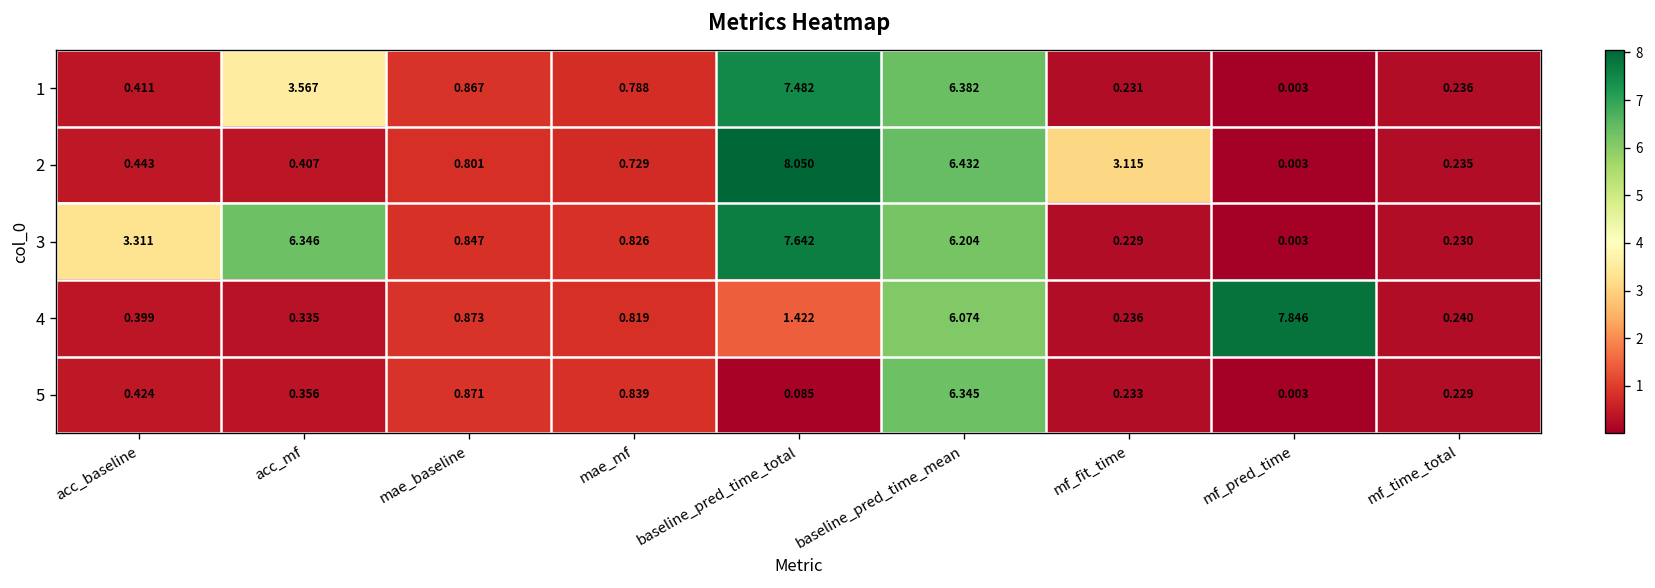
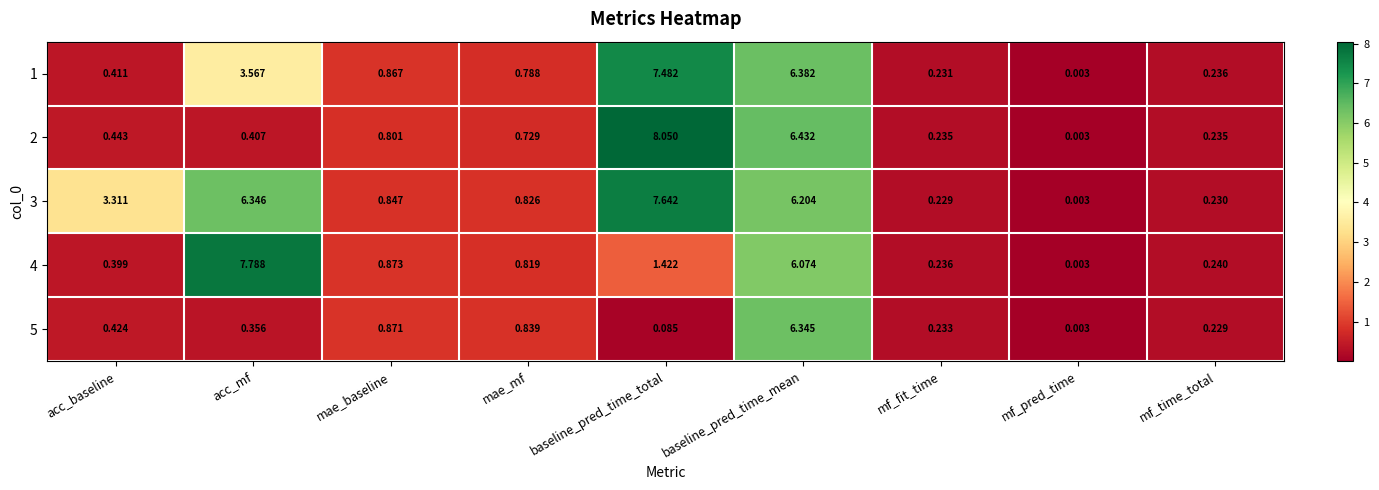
2, mf_fit_time: 3.115 -> 0.235
4, acc_mf: 0.335 -> 7.788
4, mf_pred_time: 7.846 -> 0.003
